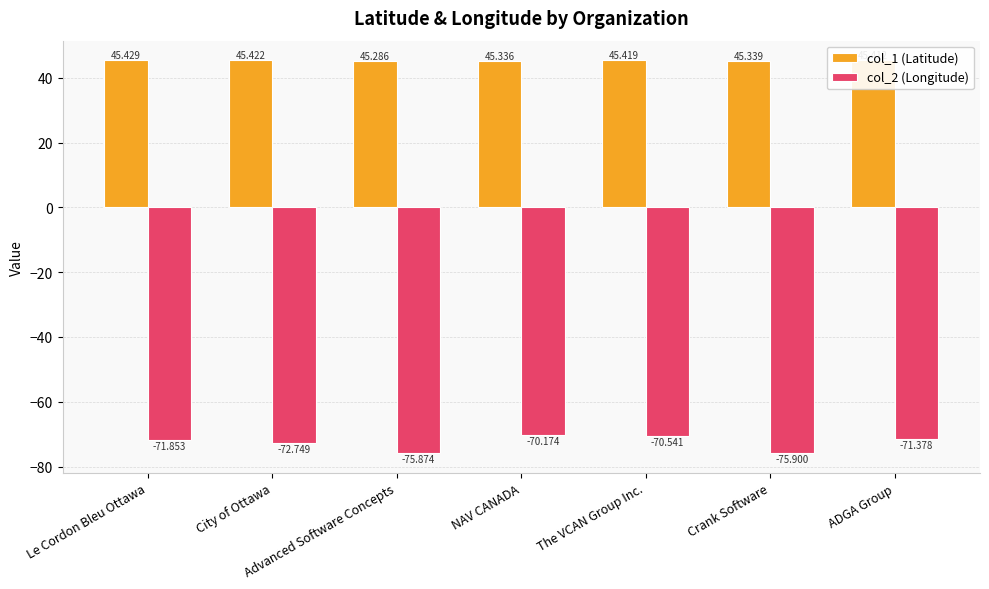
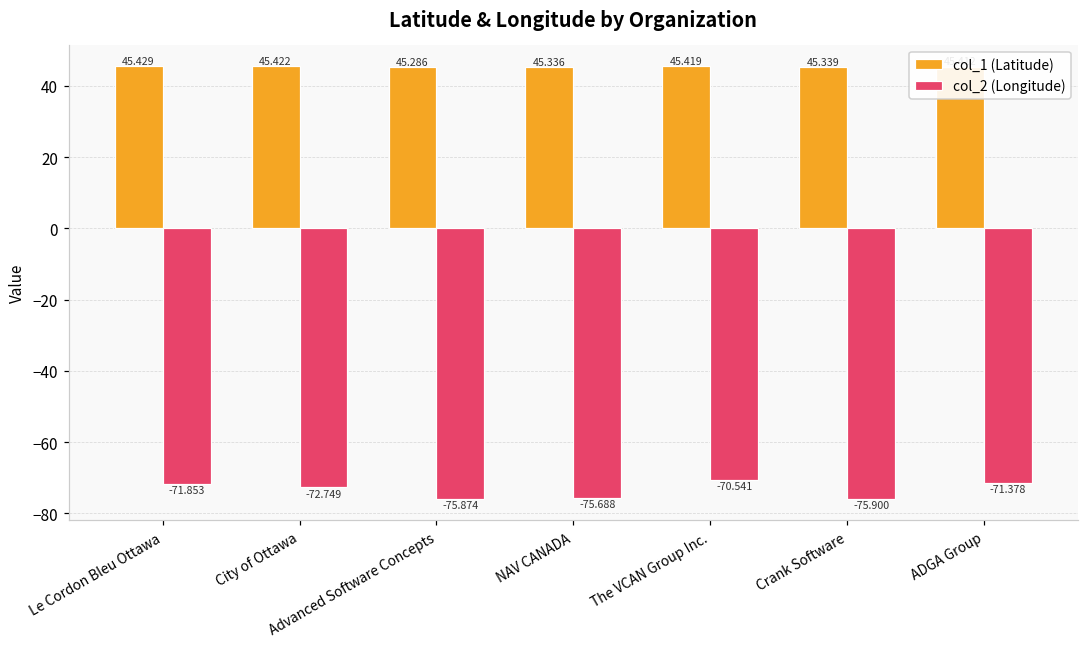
col_2 (Longitude), NAV CANADA: -70.174 -> -75.688
